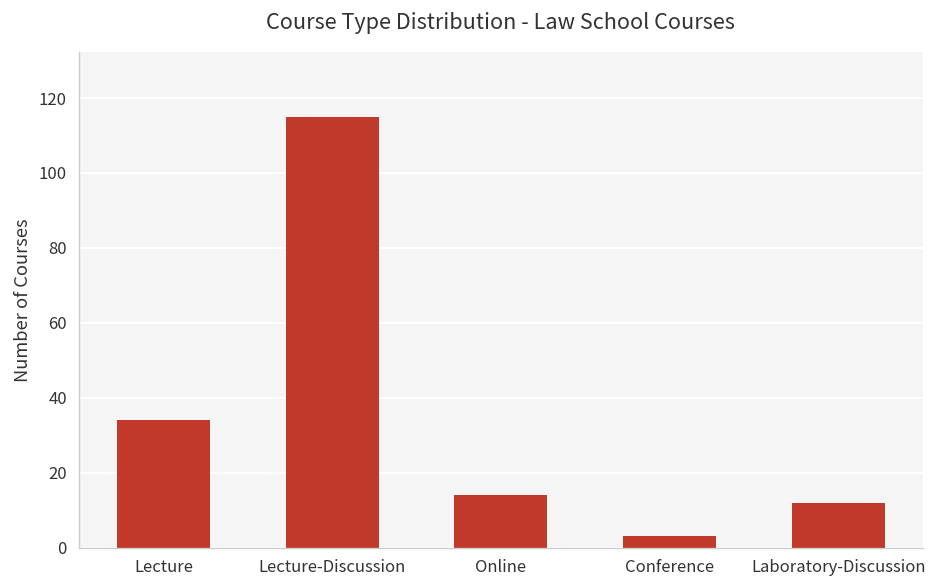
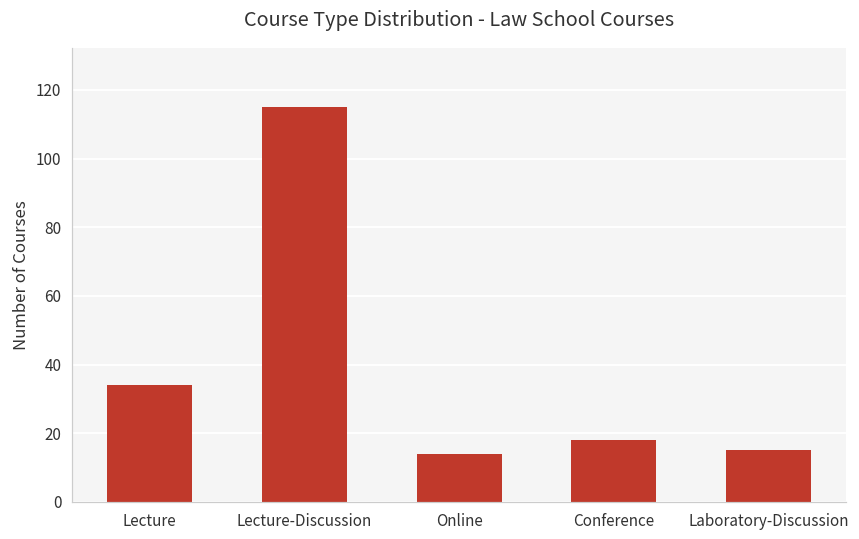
Conference: 3 -> 18
Laboratory-Discussion: 12 -> 15
